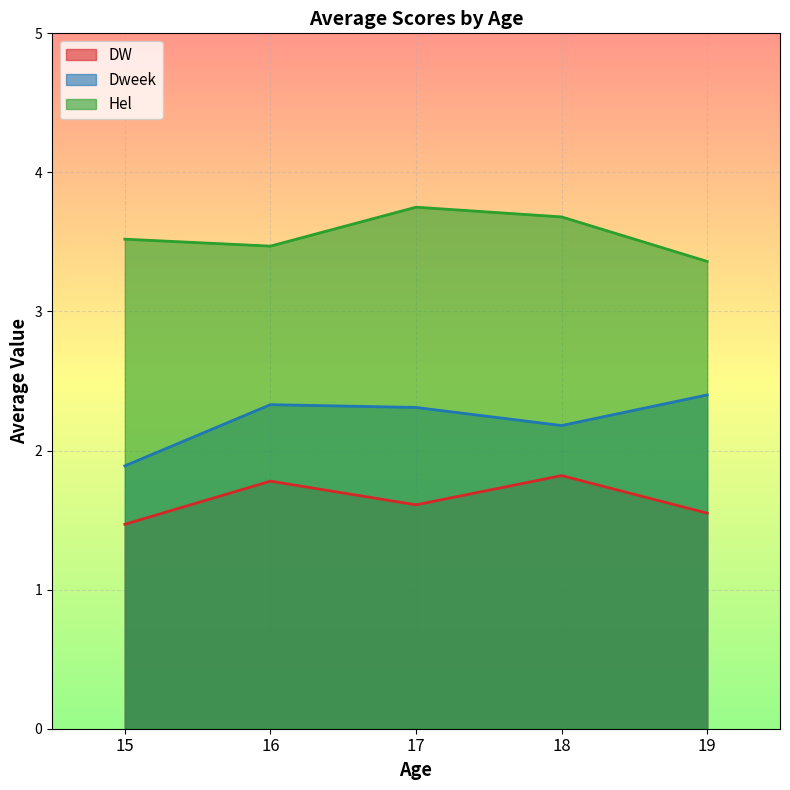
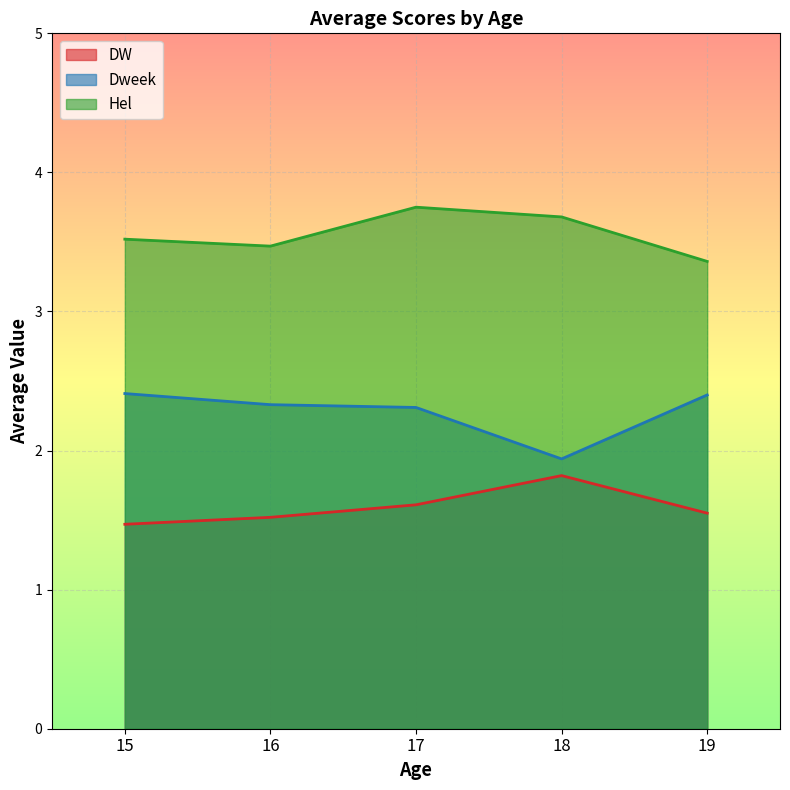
Dweek, 15: 1.89 -> 2.41
DW, 16: 1.78 -> 1.52
Dweek, 18: 2.18 -> 1.94
